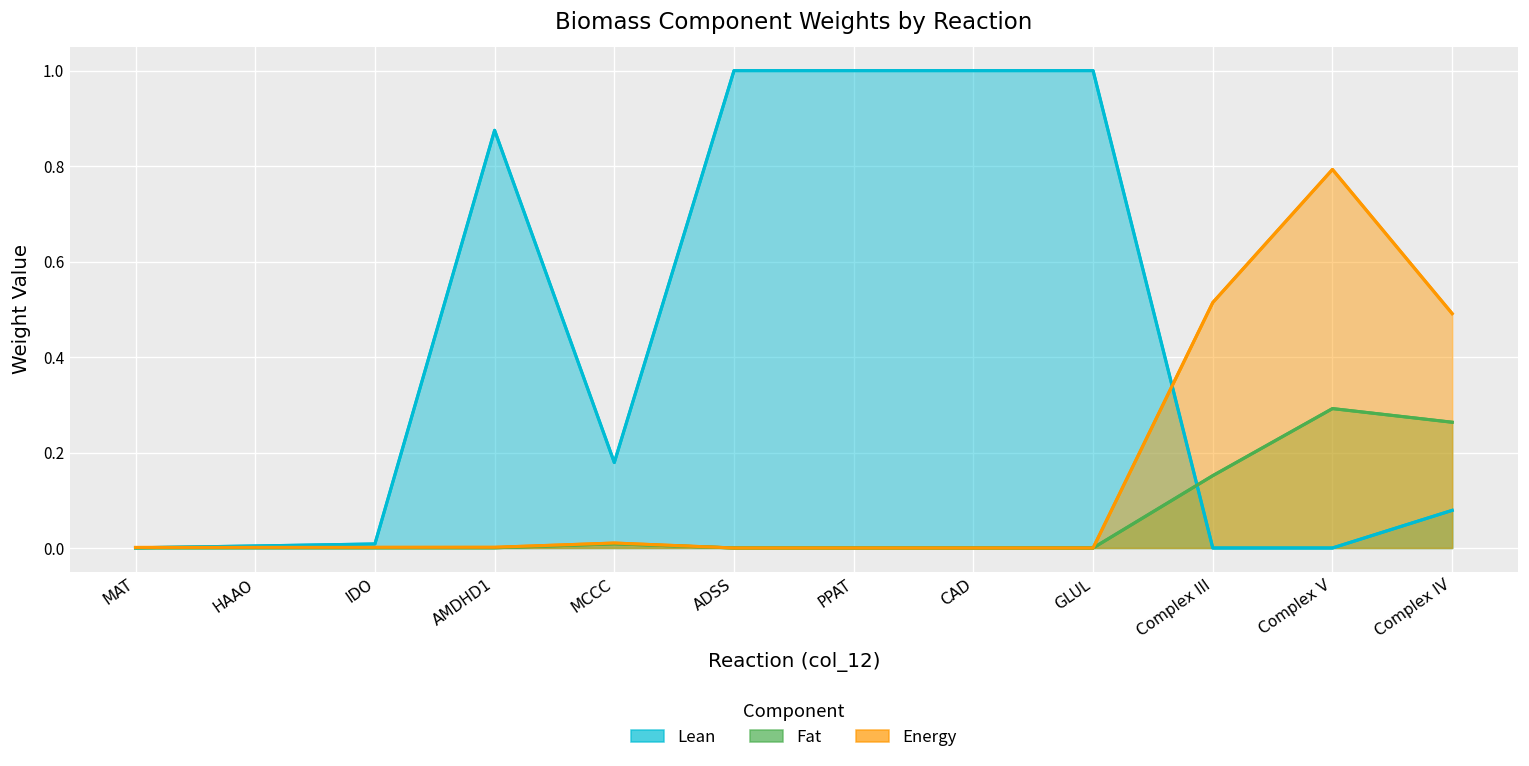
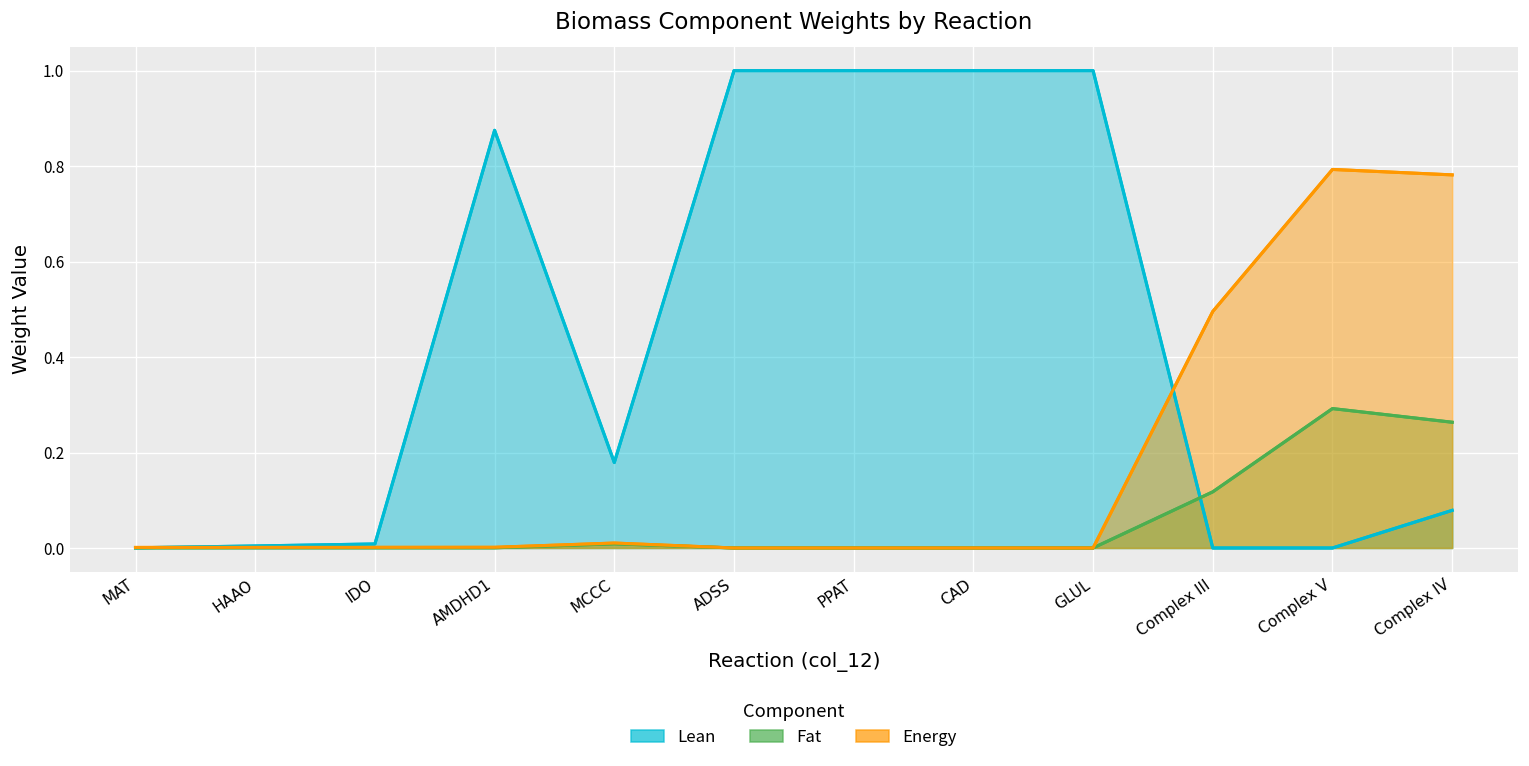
Fat, Complex III: 0.15 -> 0.12
Energy, Complex III: 0.51 -> 0.50
Energy, Complex IV: 0.49 -> 0.78
